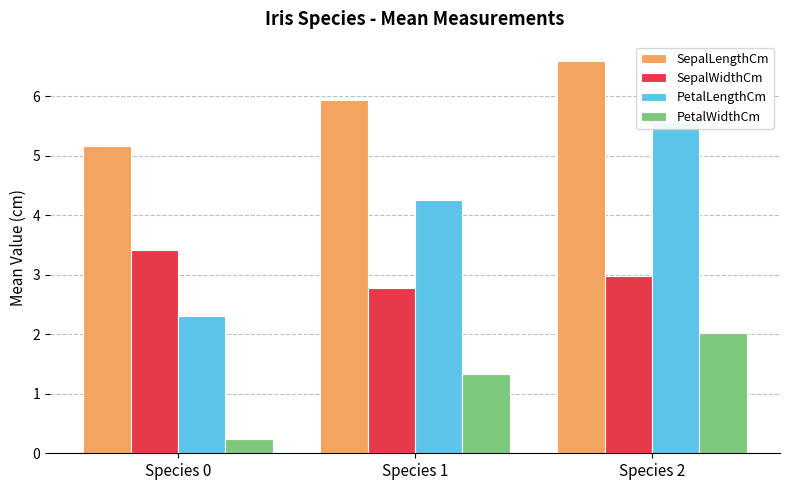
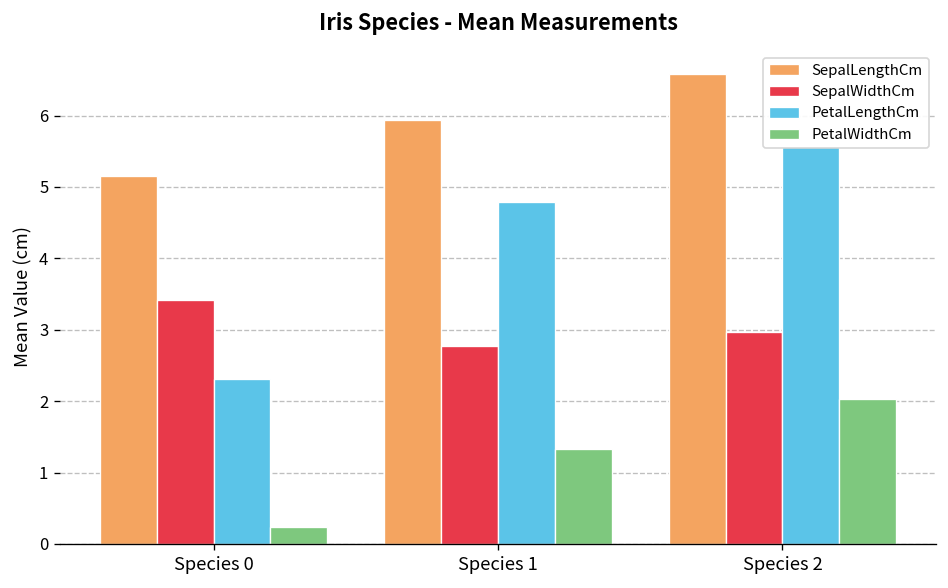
PetalLengthCm, Species 1: 4.3 -> 4.8
